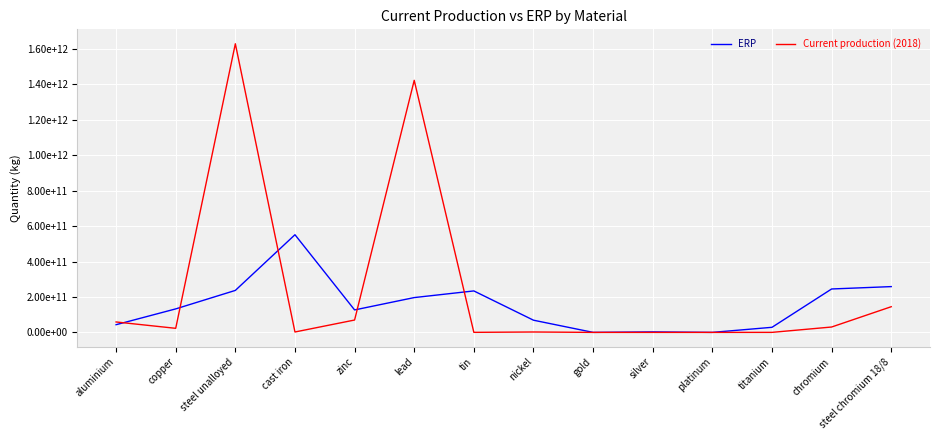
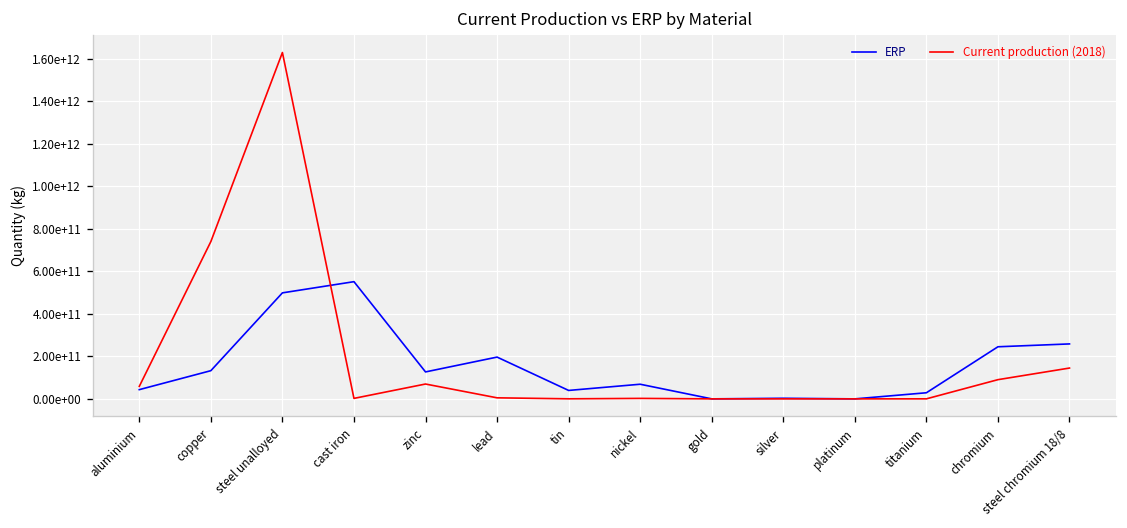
Current production (2018), copper: 20000000000 -> 740000000000
ERP, steel unalloyed: 240000000000 -> 500000000000
Current production (2018), lead: 1420000000000 -> 0
ERP, tin: 230000000000 -> 40000000000
Current production (2018), chromium: 30000000000 -> 90000000000
